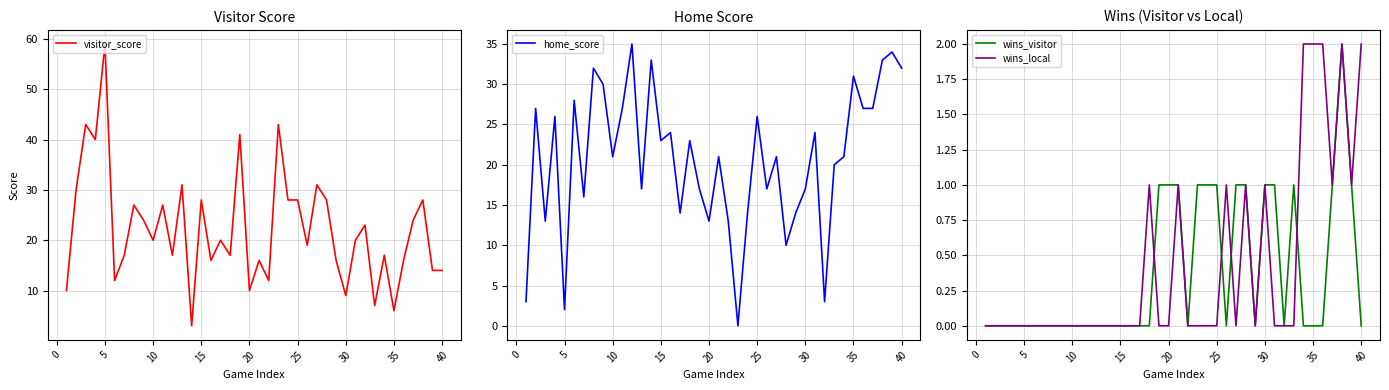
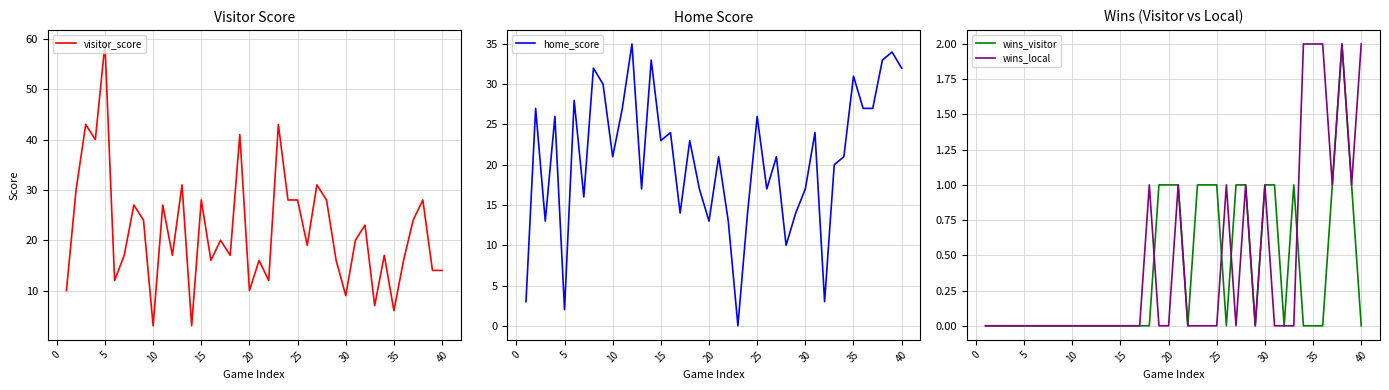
Visitor Score, 10: 20 -> 3
